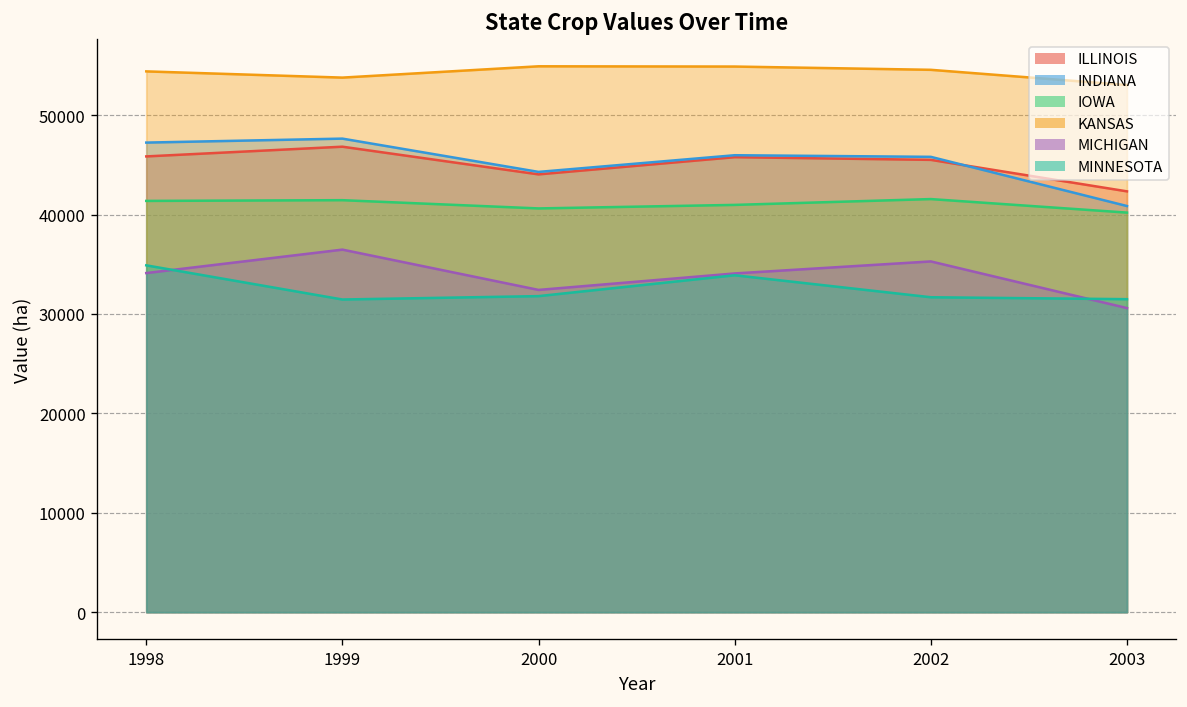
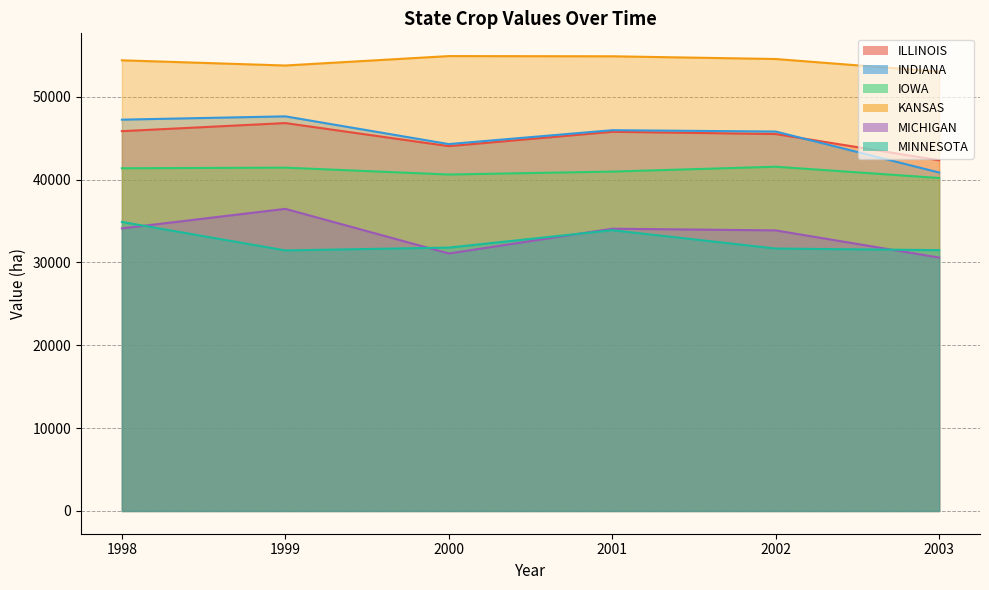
MICHIGAN, 2000: 32000 -> 31000
MICHIGAN, 2002: 35000 -> 34000
